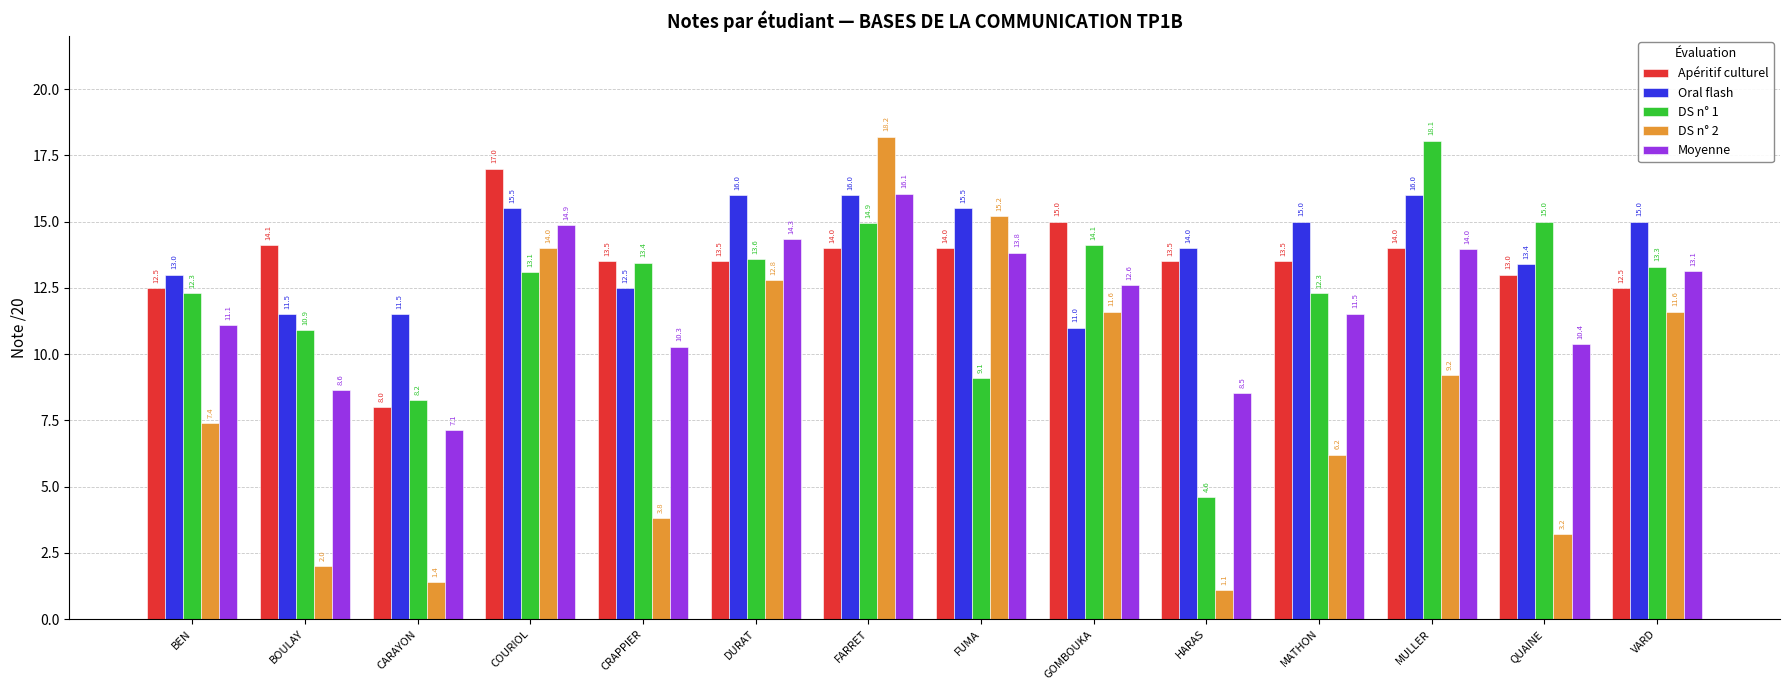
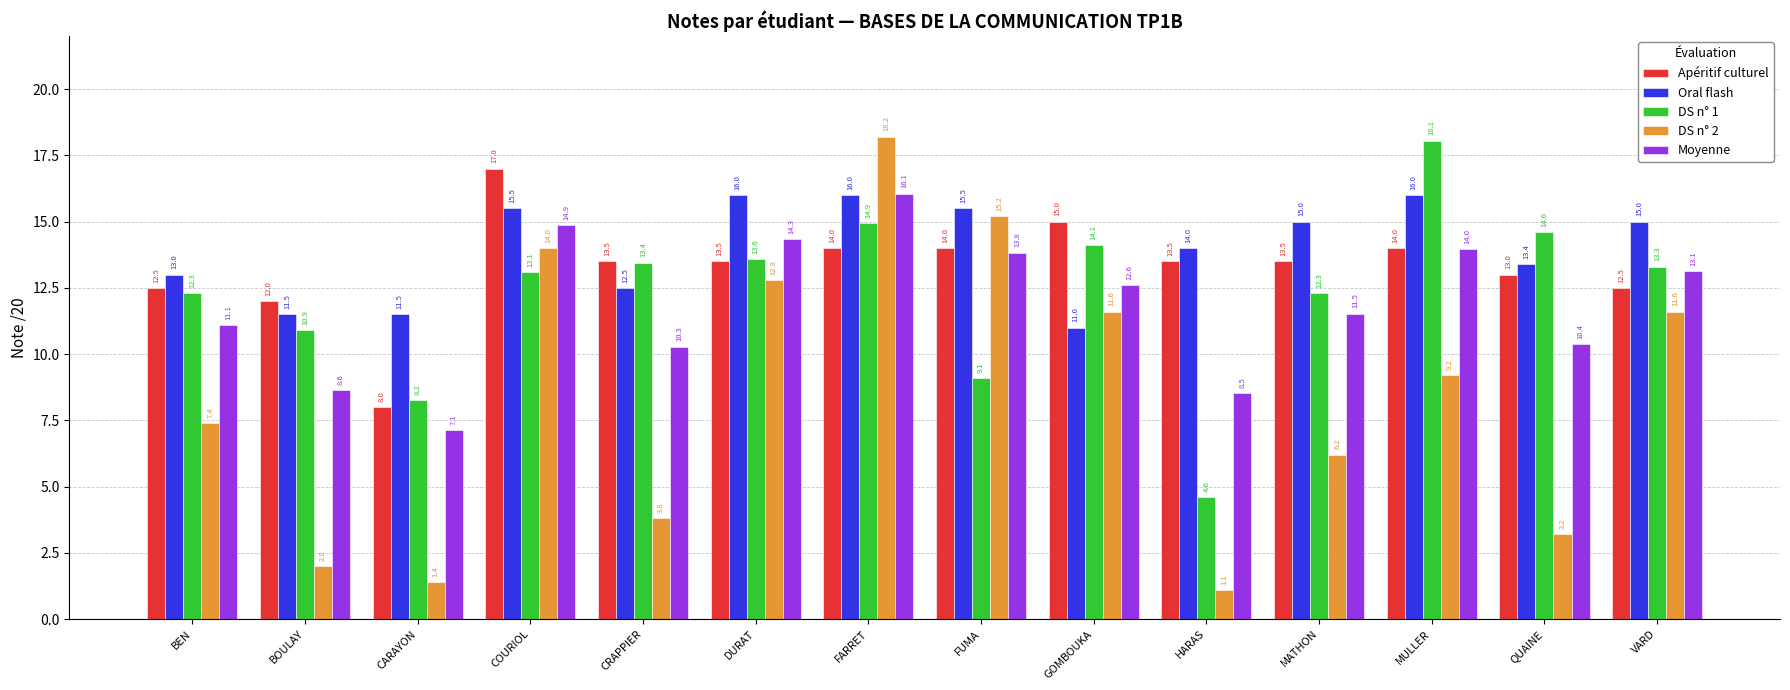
Apéritif culturel, BOULAY: 14.1 -> 12.0
DS n° 1, QUAINE: 15.0 -> 14.6
